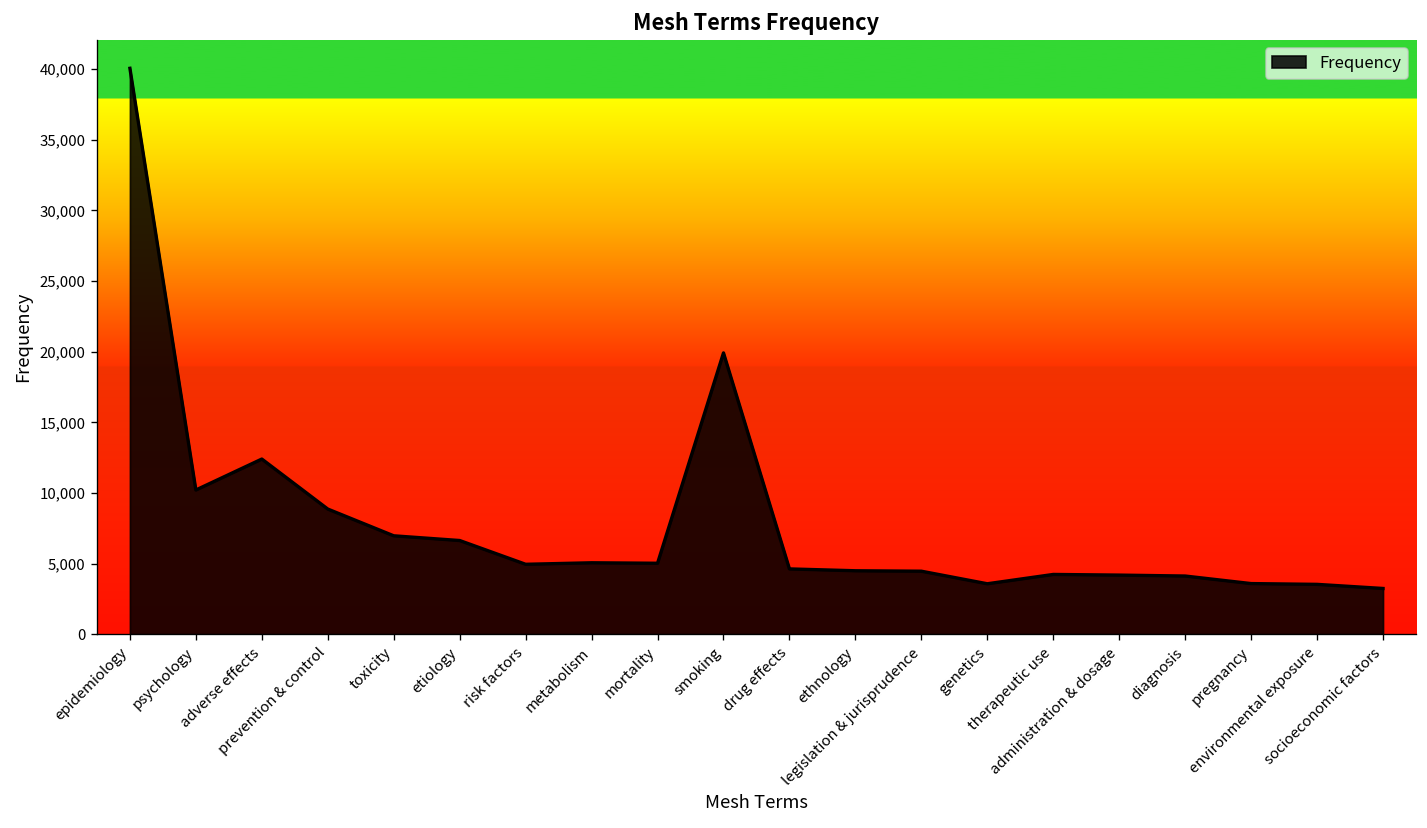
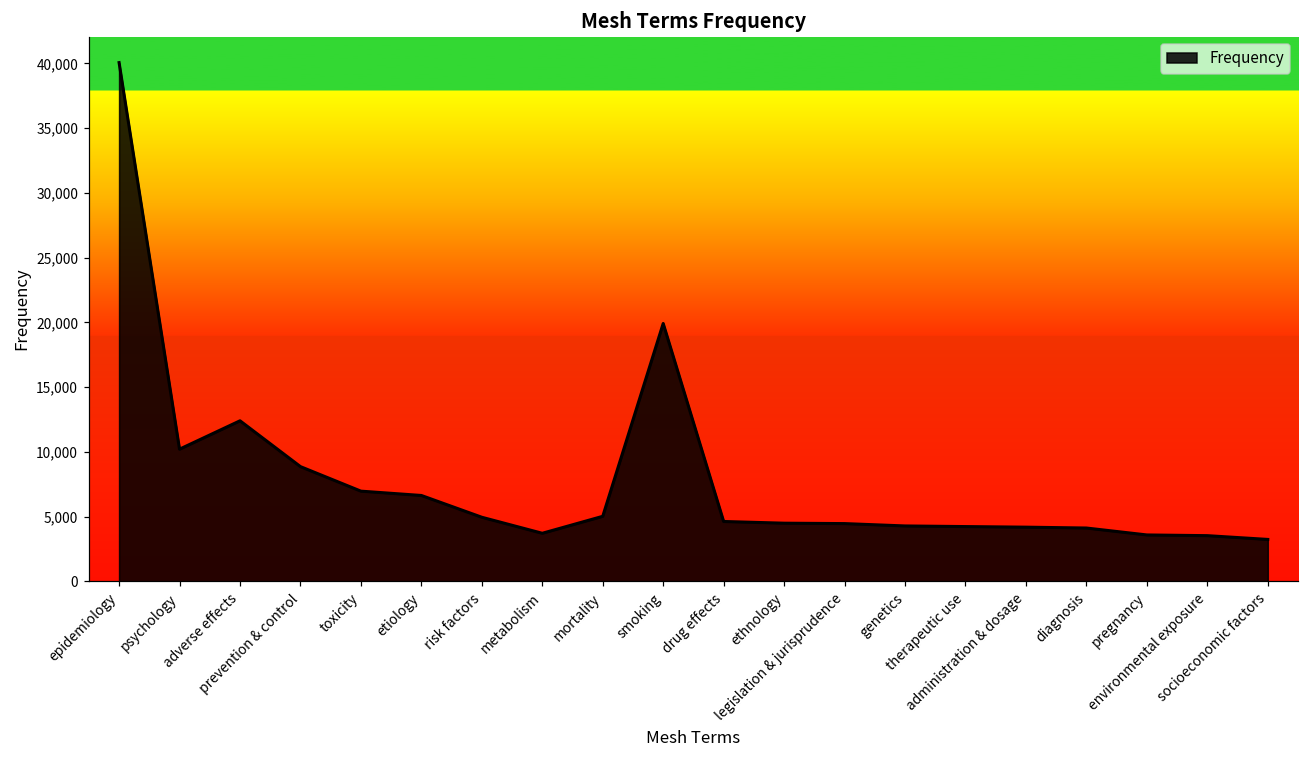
metabolism: 5,100 -> 3,700
genetics: 3,600 -> 4,300
